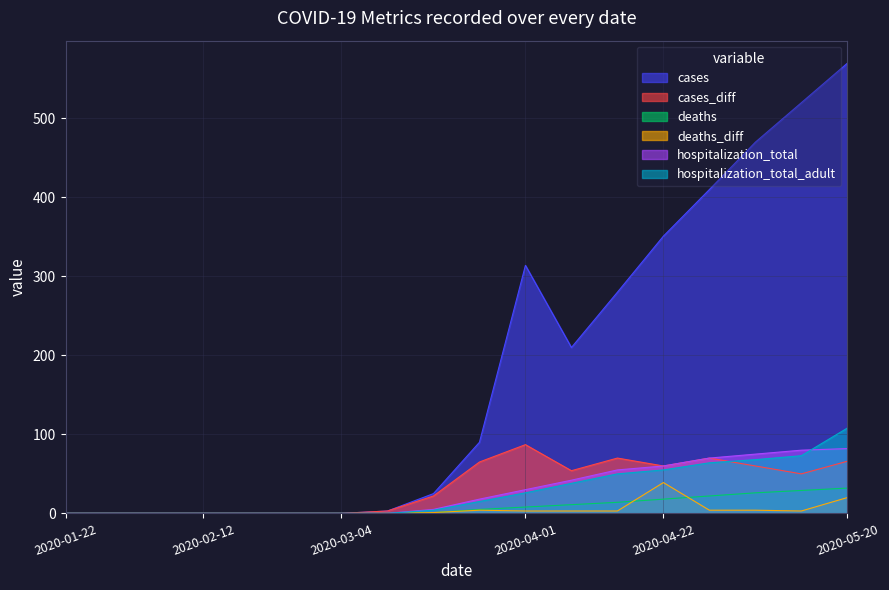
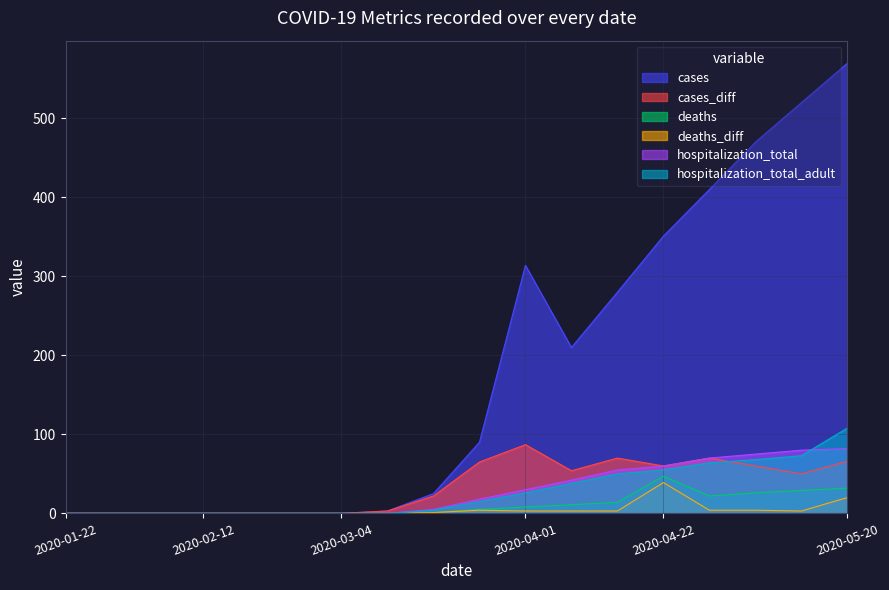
deaths, 2020-04-22: 20 -> 50
